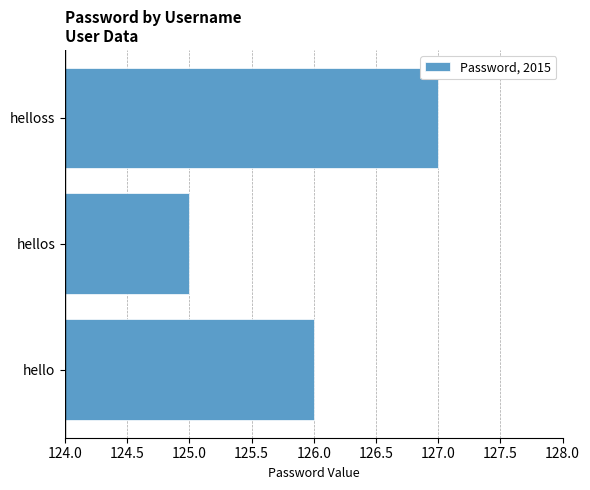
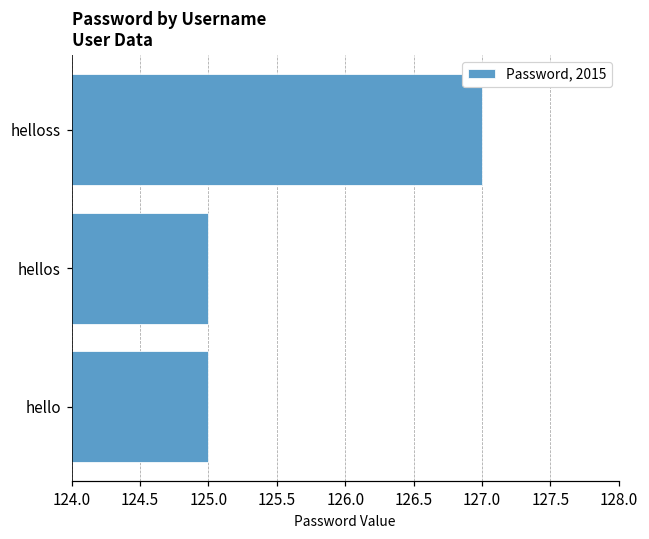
hello: 126 -> 125
